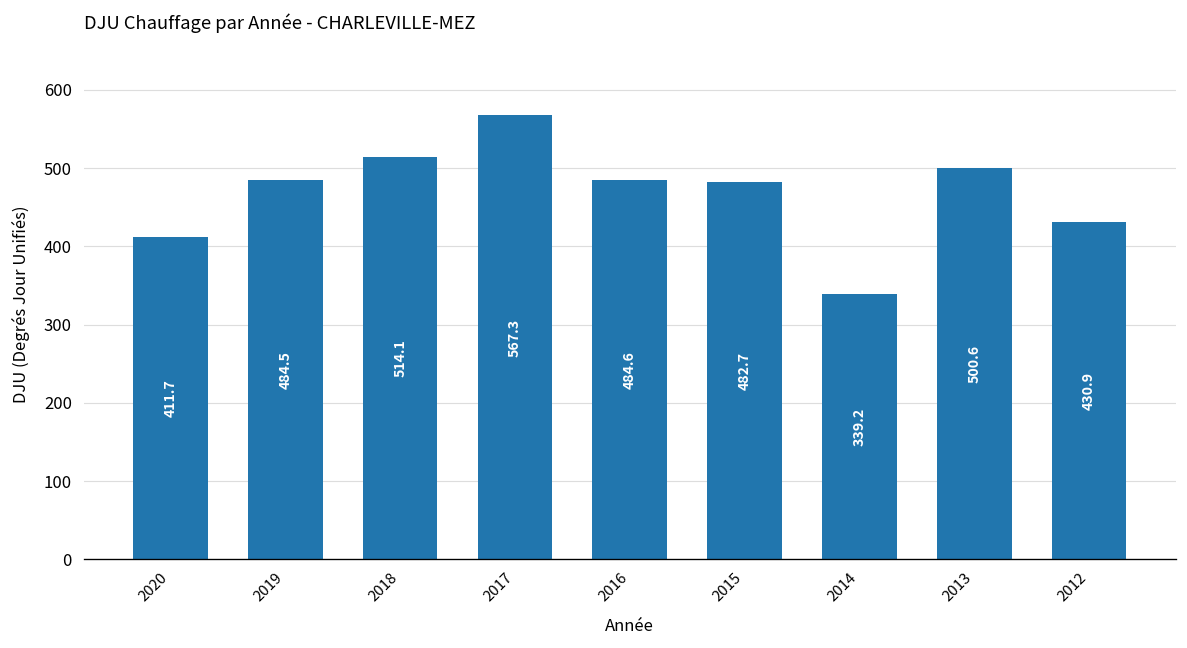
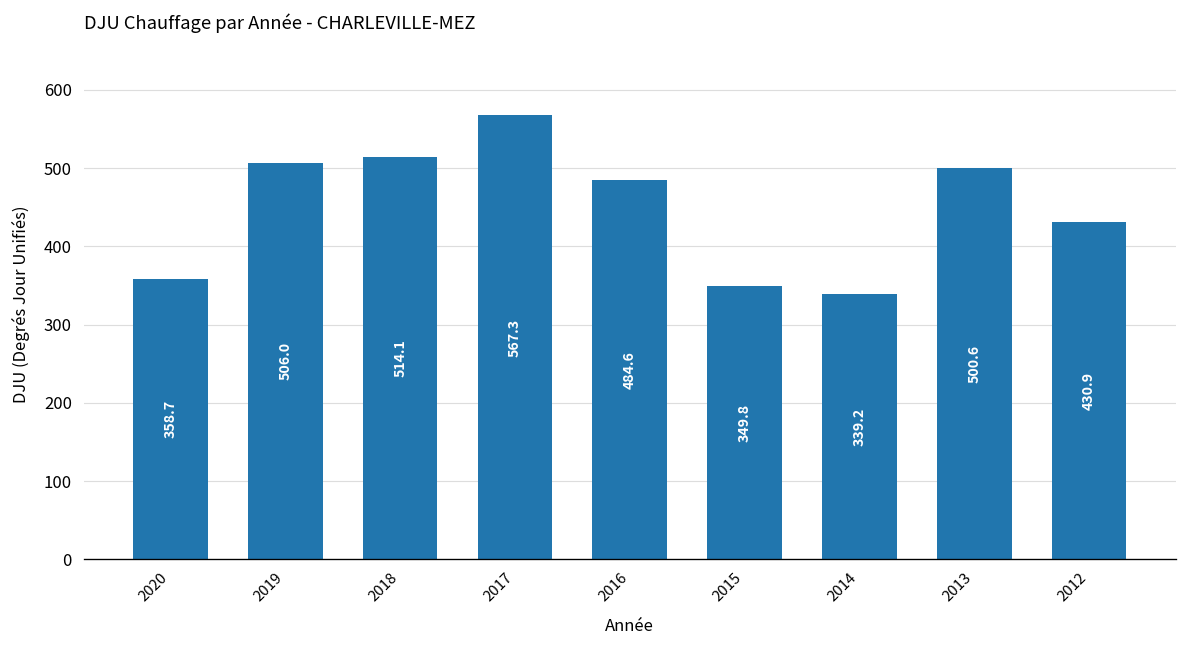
2020: 411.7 -> 358.7
2019: 484.5 -> 506.0
2015: 482.7 -> 349.8
